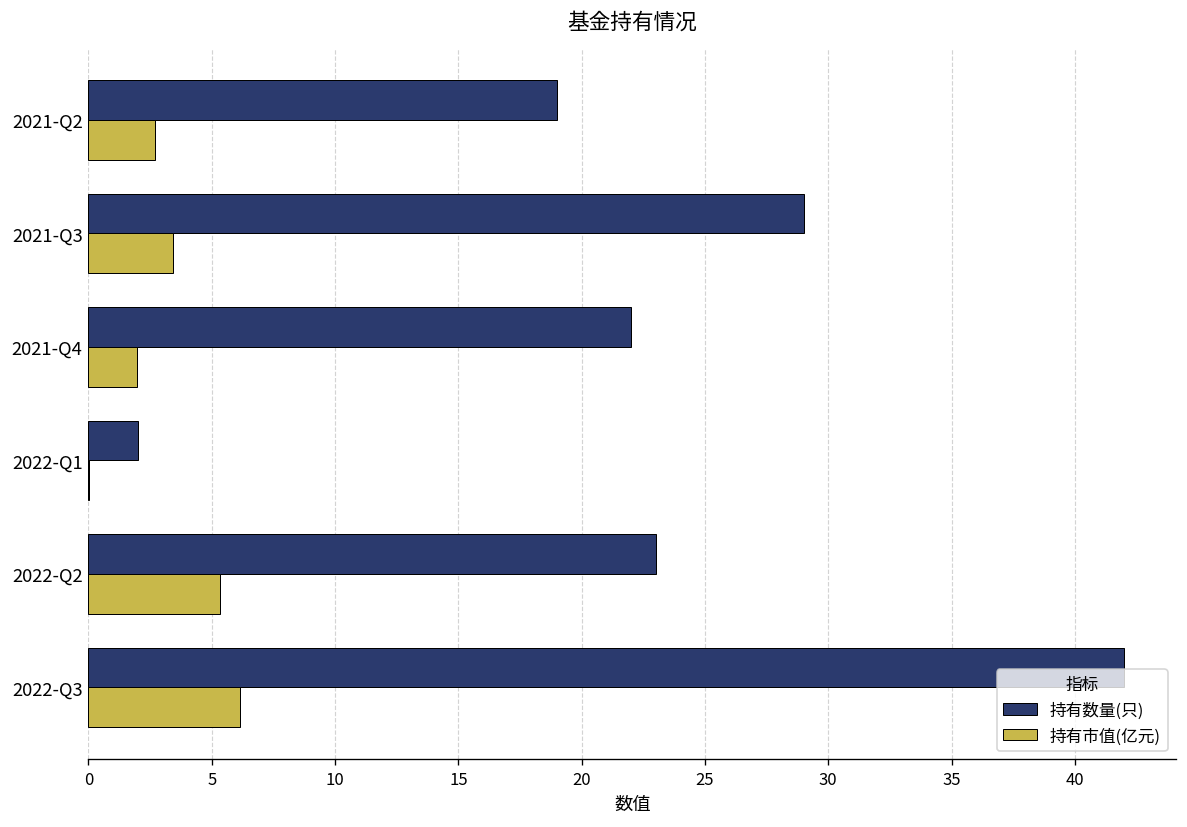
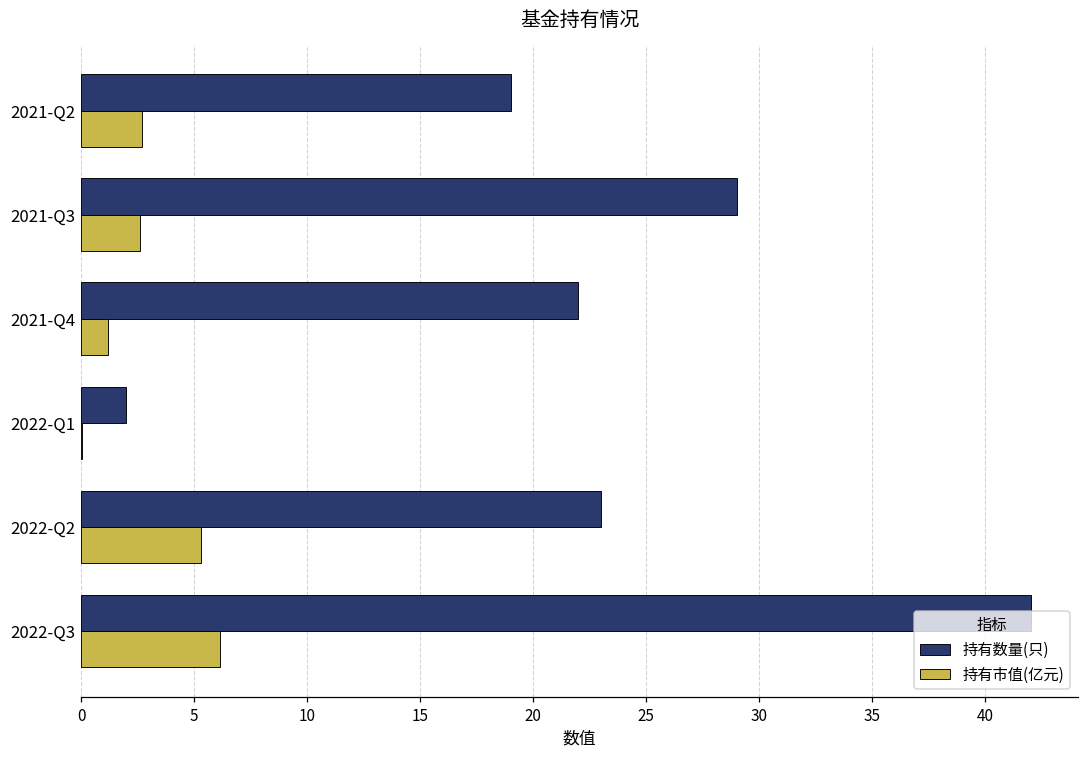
持有市值(亿元), 2021-Q3: 3.4 -> 2.6
持有市值(亿元), 2021-Q4: 2.0 -> 1.2
